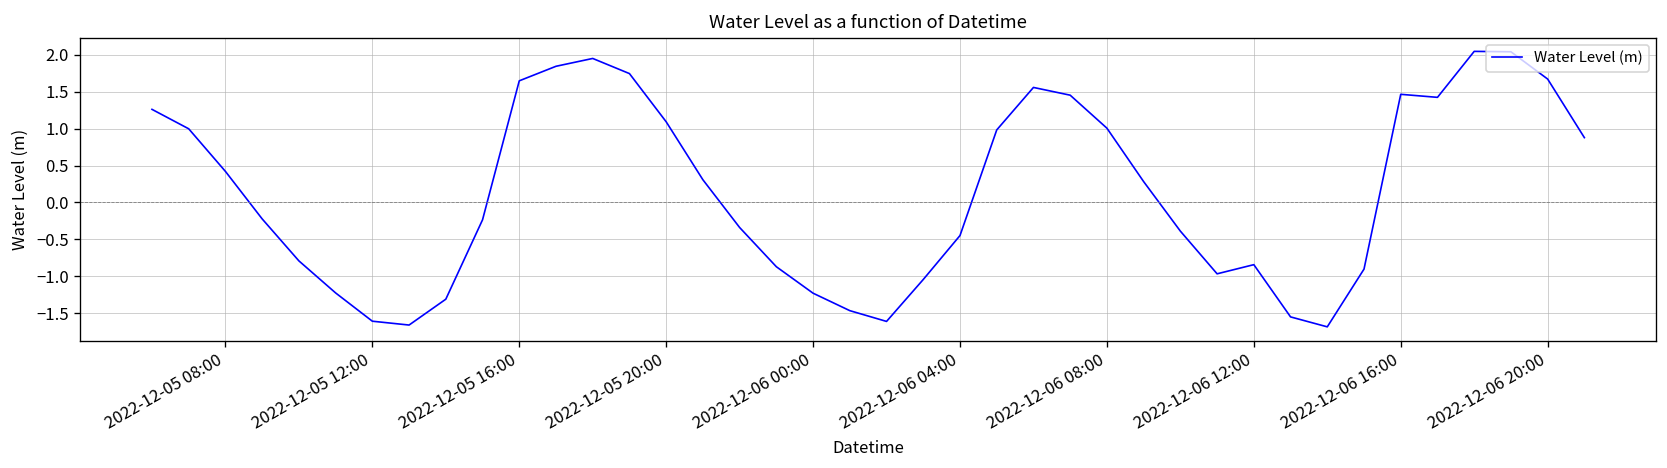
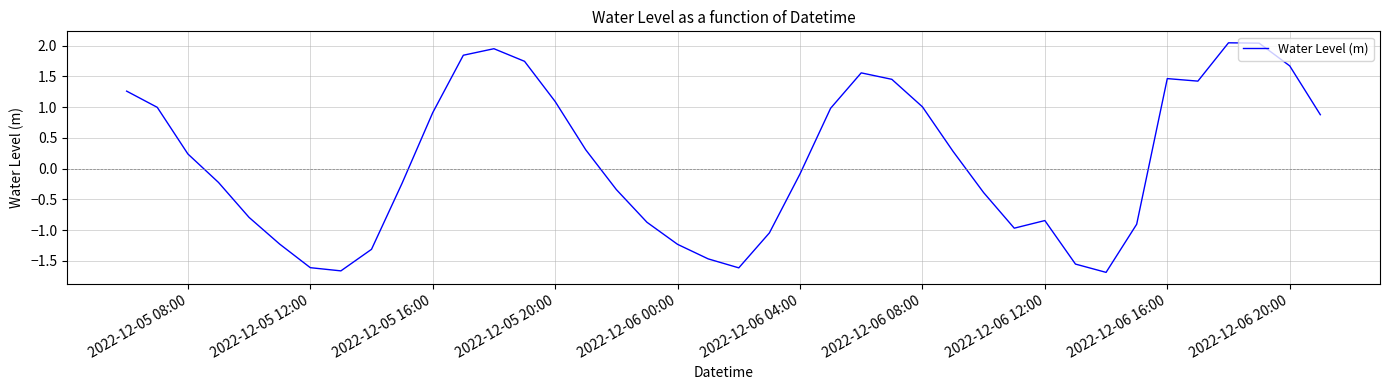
2022-12-05 08:00: 0.4 -> 0.2
2022-12-05 16:00: 1.6 -> 0.9
2022-12-06 04:00: -0.4 -> -0.1
